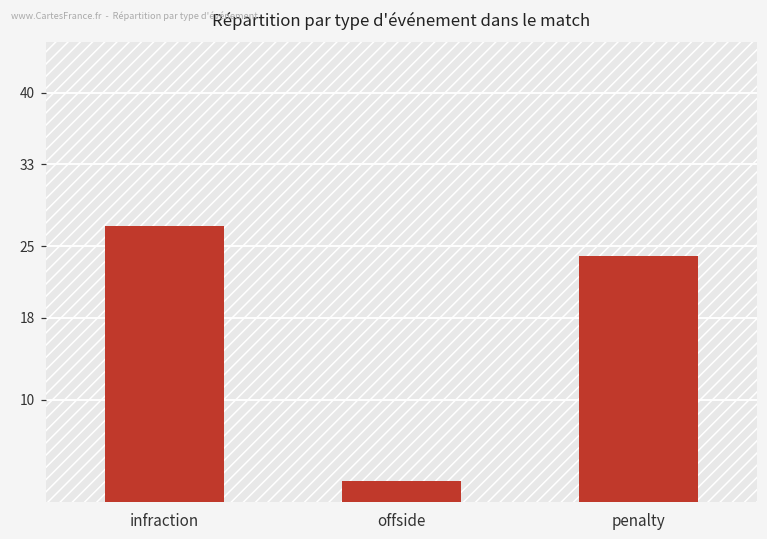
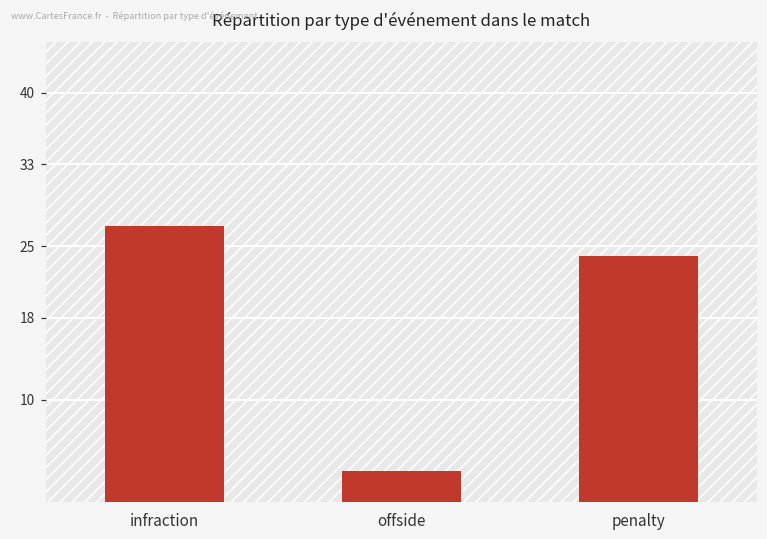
offside: 2 -> 3
